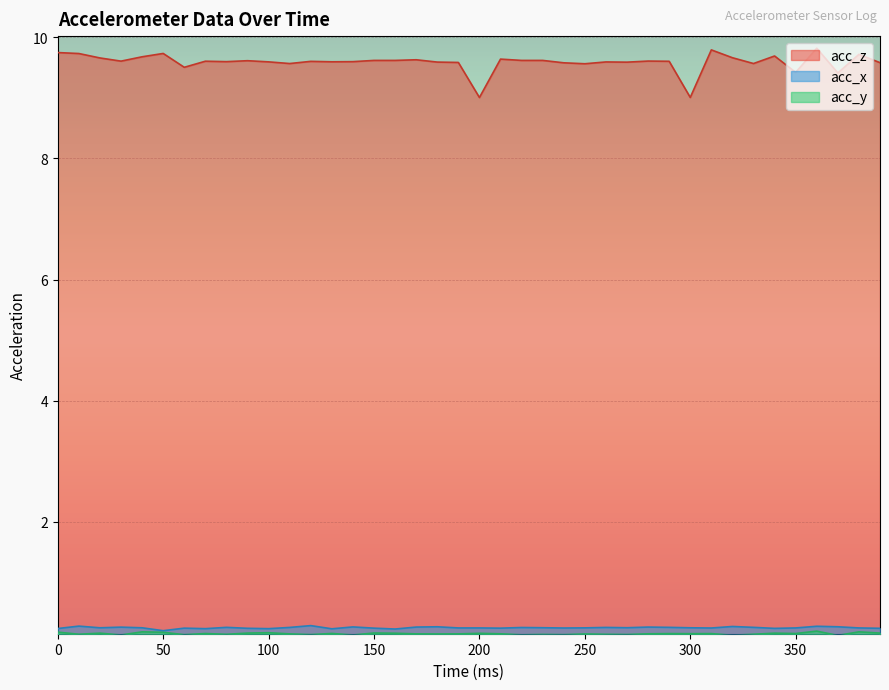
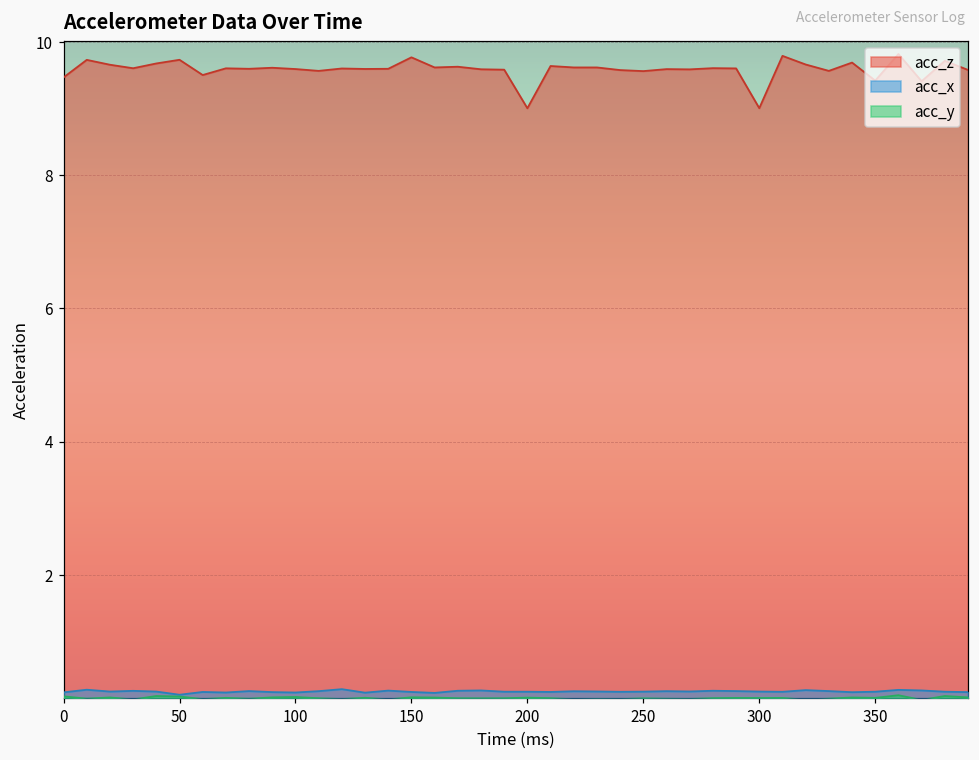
acc_z, 0: 9.7 -> 9.5
acc_z, 150: 9.6 -> 9.8
